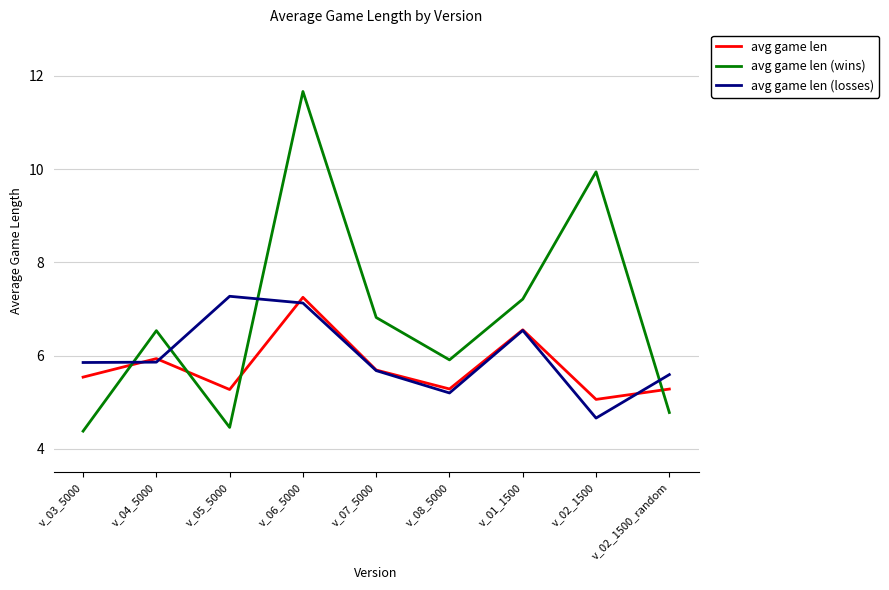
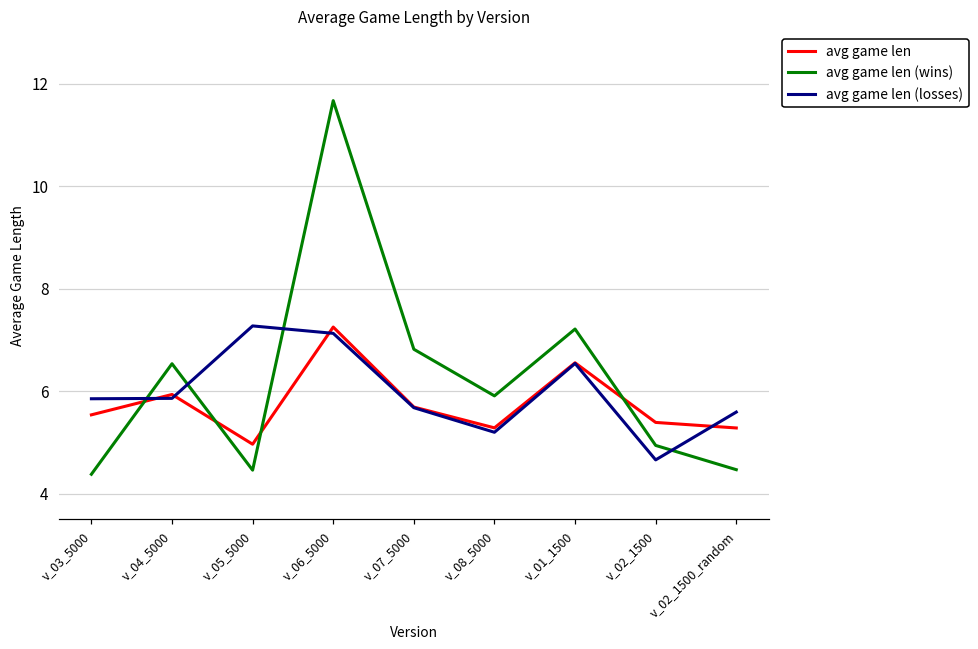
avg game len, v_05_5000: 5.3 -> 5.0
avg game len, v_02_1500: 5.1 -> 5.4
avg game len (wins), v_02_1500: 9.9 -> 4.9
avg game len (wins), v_02_1500_random: 4.8 -> 4.5
